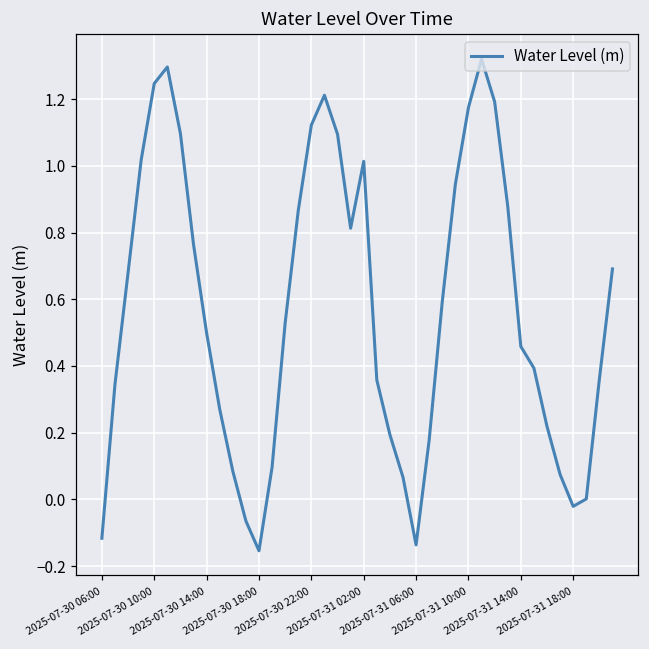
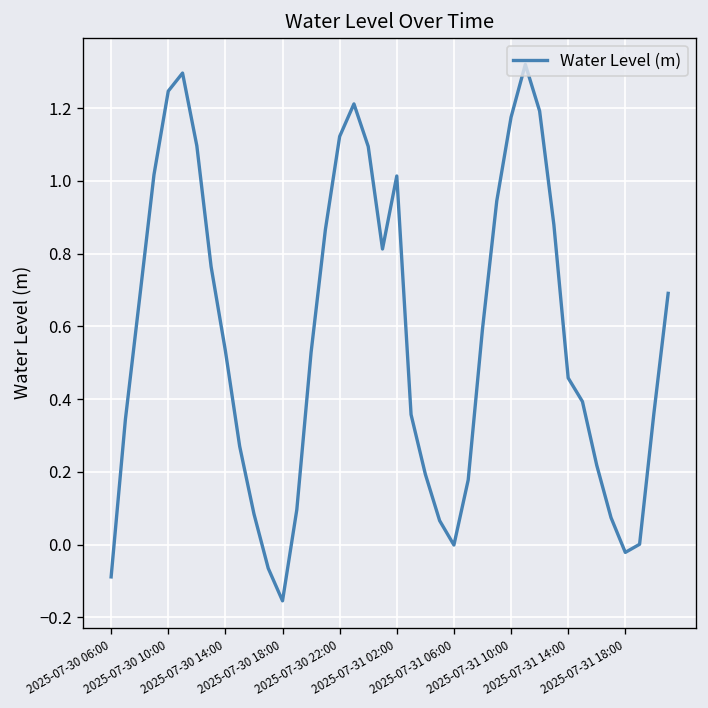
2025-07-30 06:00: -0.12 -> -0.09
2025-07-30 14:00: 0.50 -> 0.53
2025-07-31 06:00: -0.14 -> 0.00
